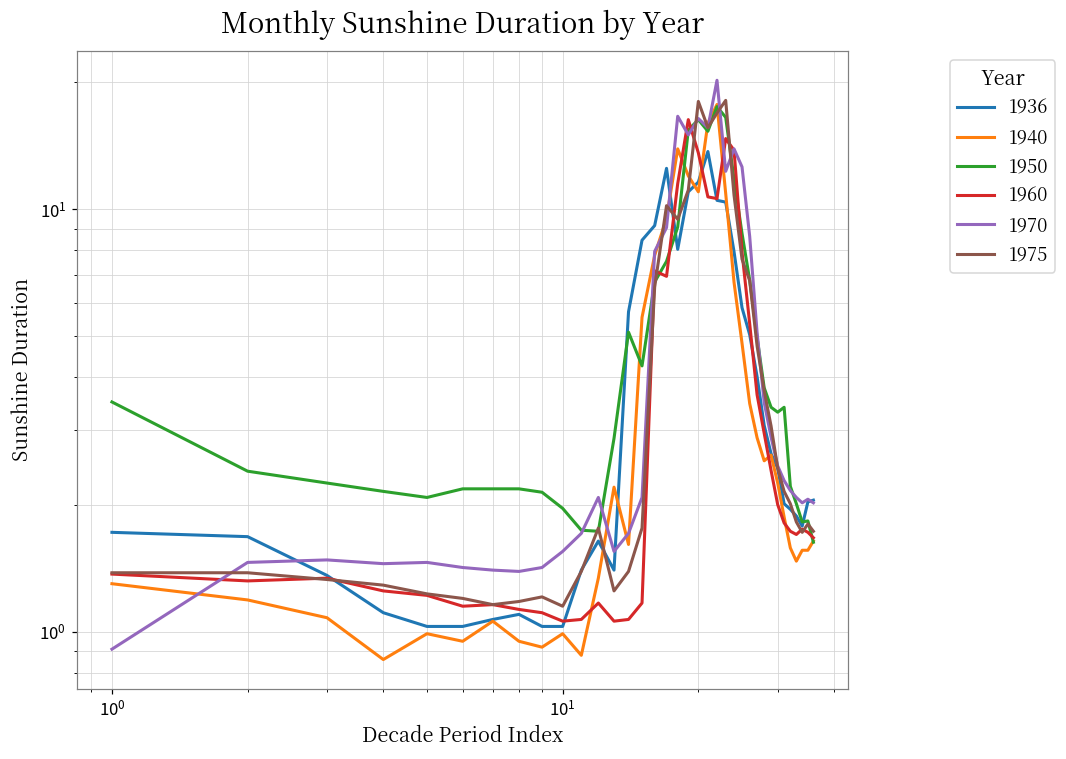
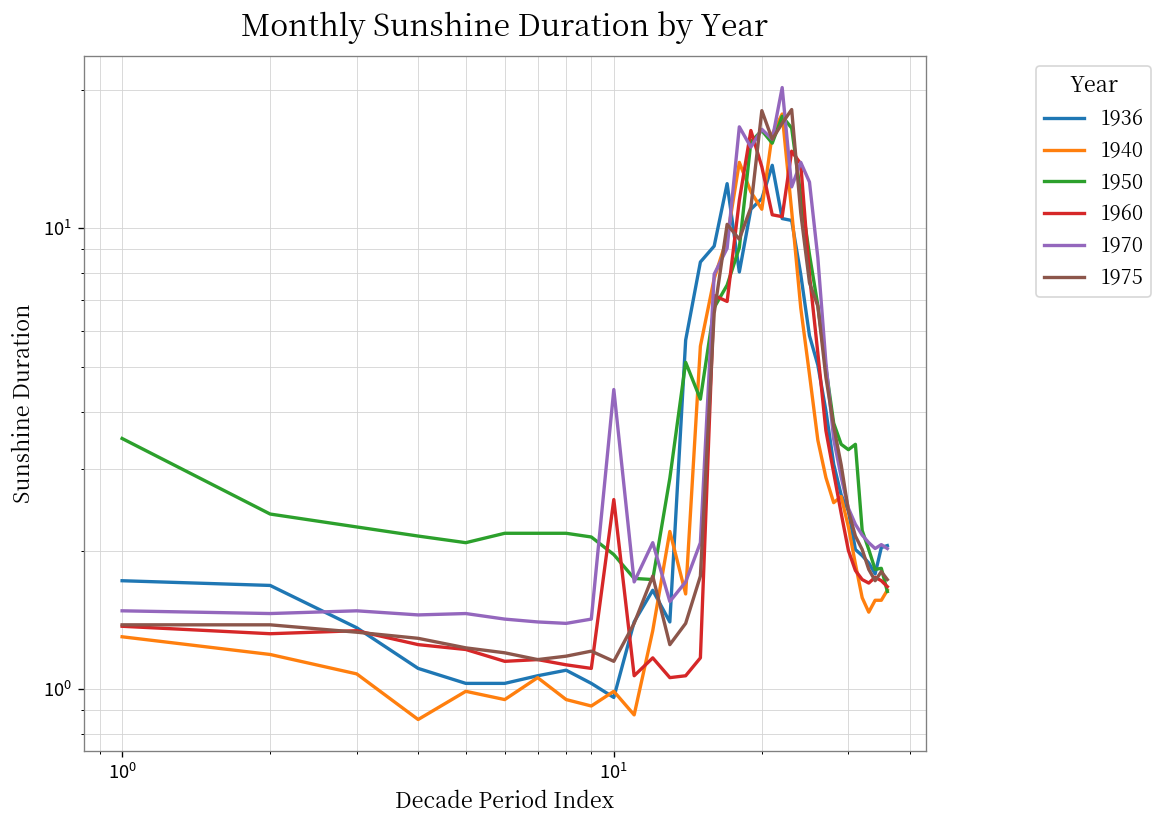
1970, 10^0: 0.91 -> 1.48
1936, 10^1: 1.03 -> 0.96
1960, 10^1: 1.06 -> 2.6
1970, 10^1: 1.55 -> 4.5
